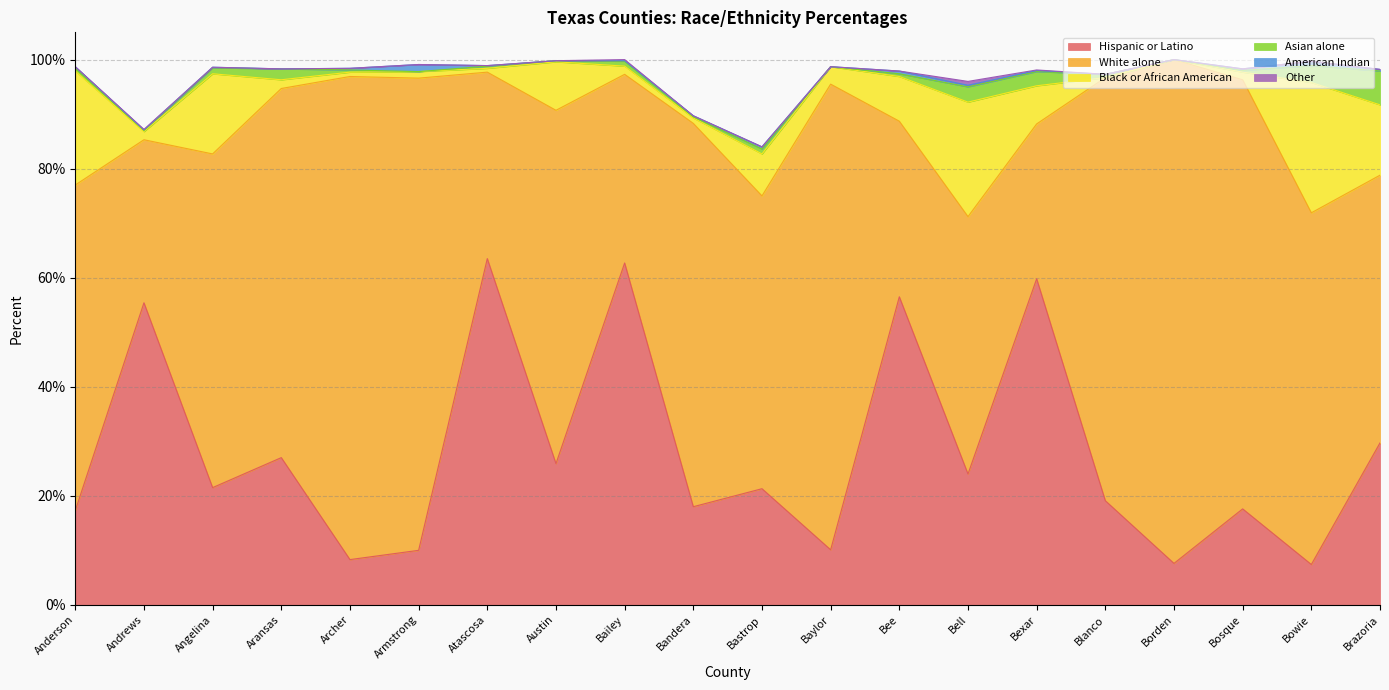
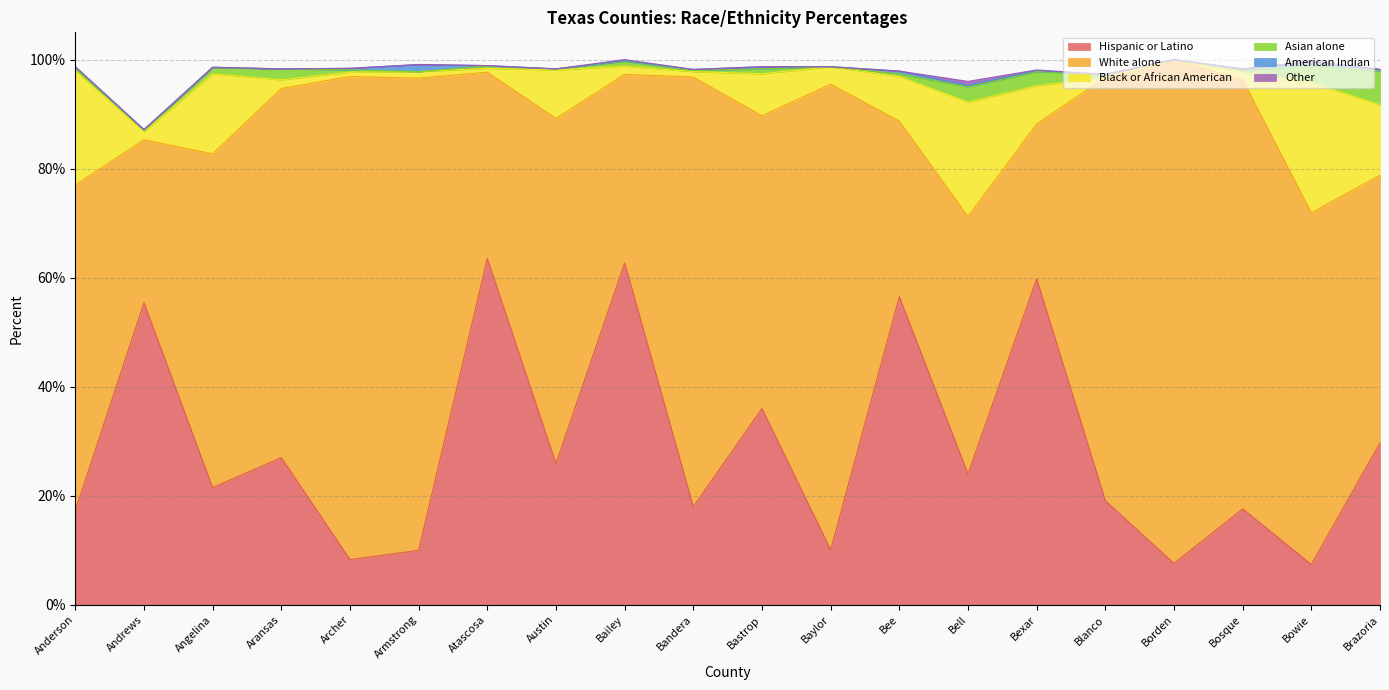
White alone, Austin: 65% -> 63%
White alone, Bandera: 70% -> 79%
Hispanic or Latino, Bastrop: 21% -> 36%
